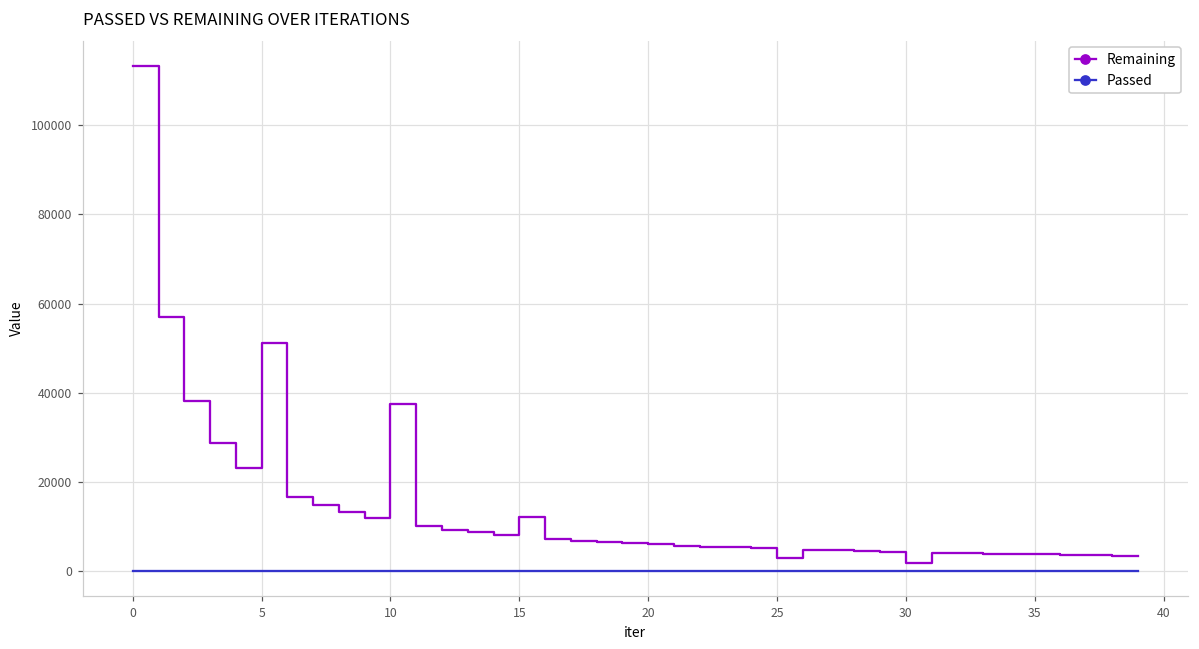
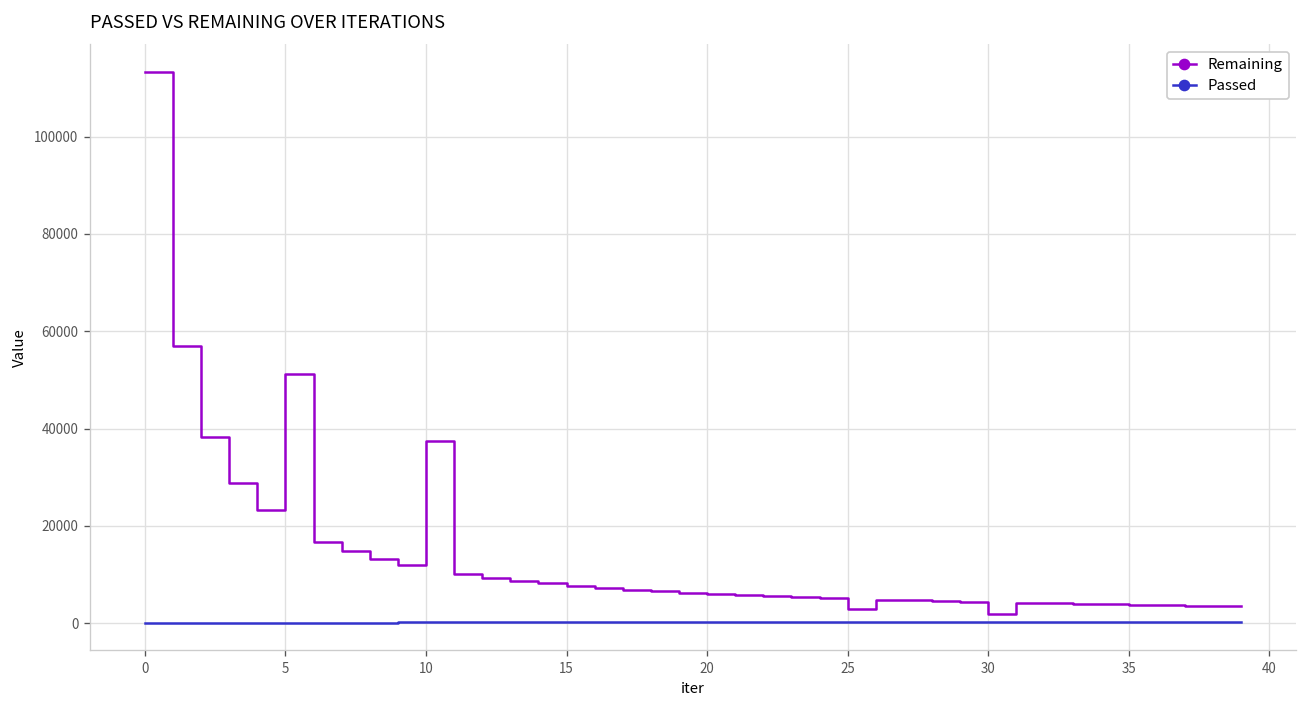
Remaining, 15: 12000 -> 8000
